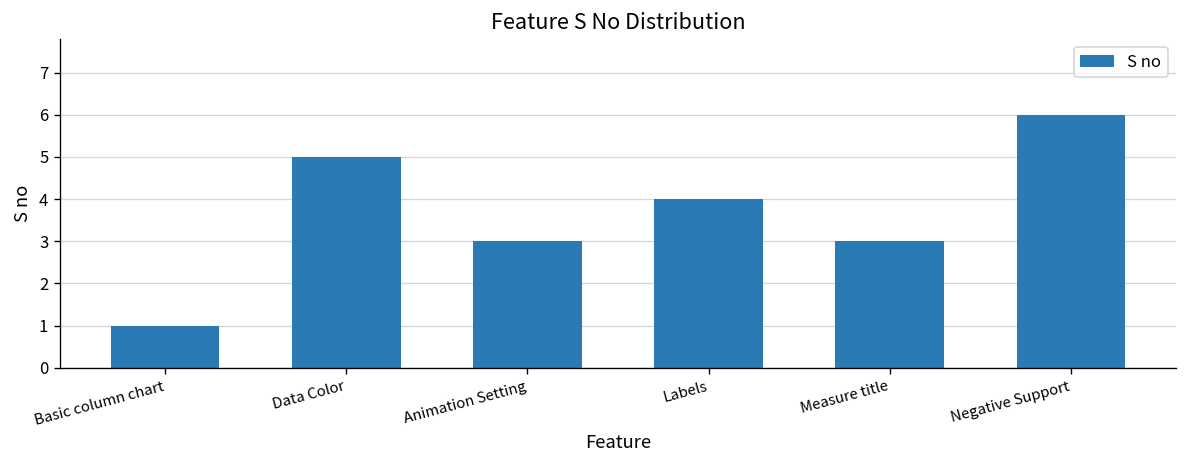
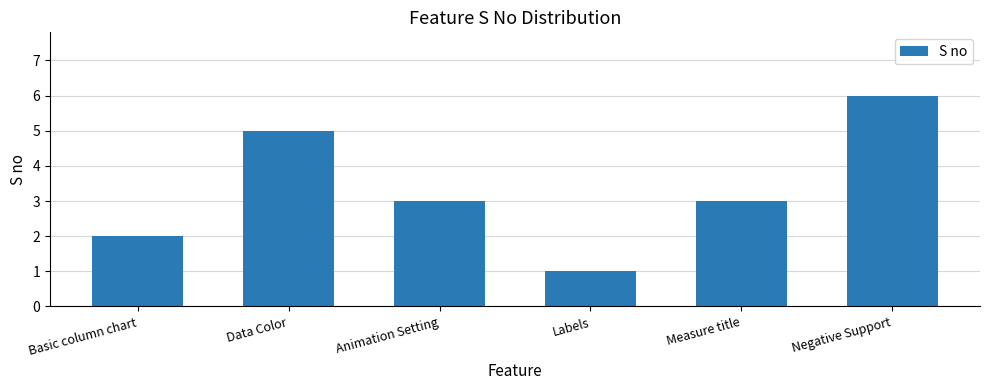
Basic column chart: 1 -> 2
Labels: 4 -> 1
